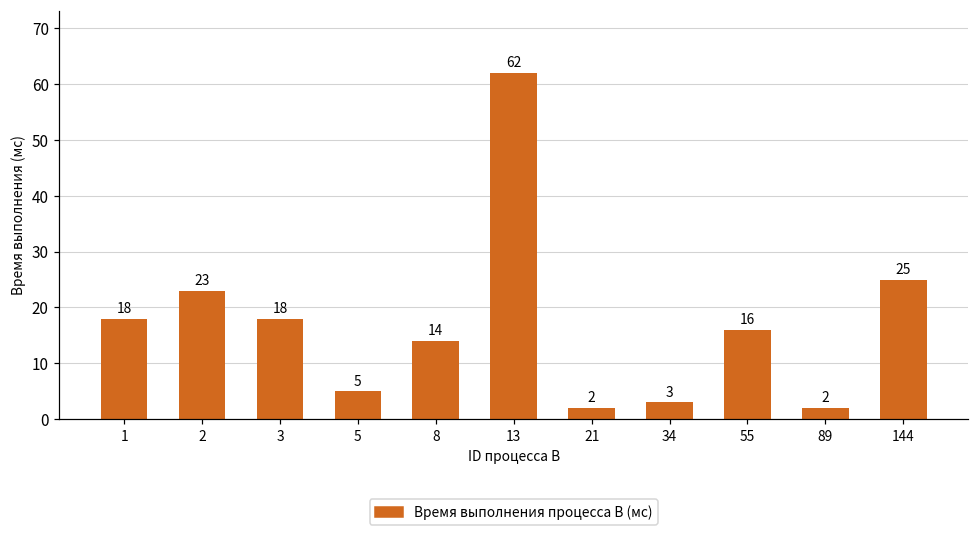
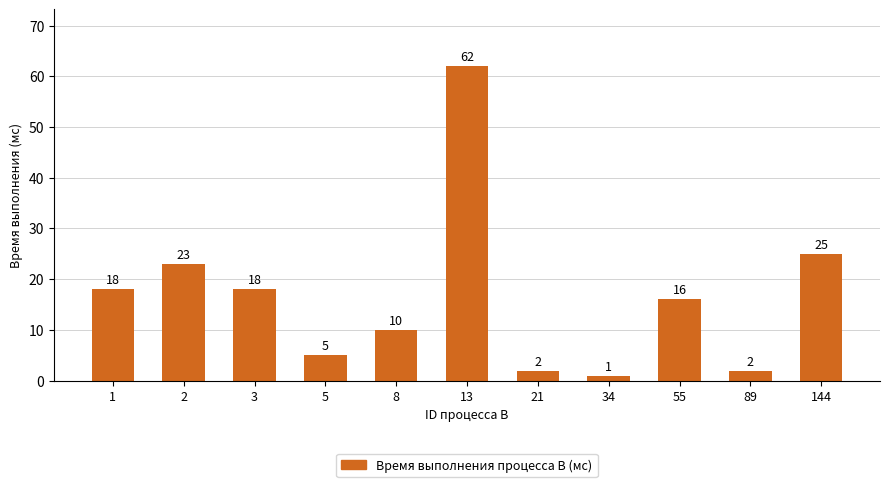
8: 14 -> 10
34: 3 -> 1
